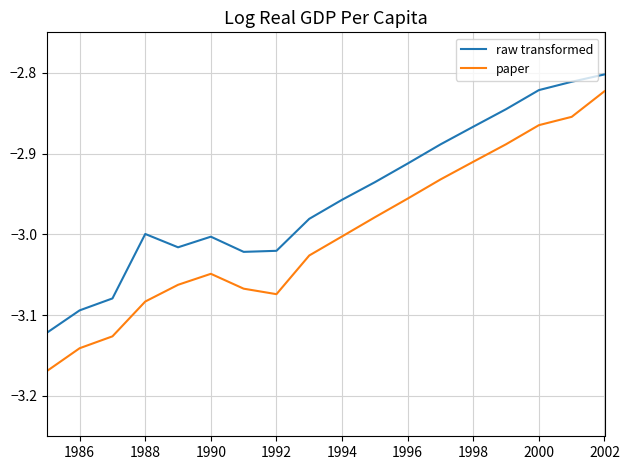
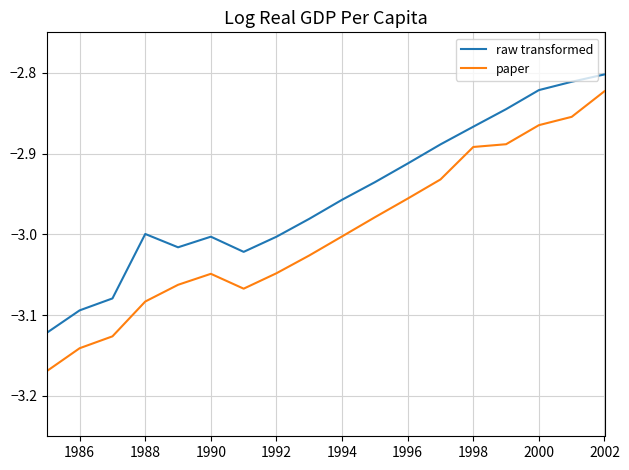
raw transformed, 1992: -3.02 -> -3.00
paper, 1992: -3.07 -> -3.05
paper, 1998: -2.91 -> -2.89
